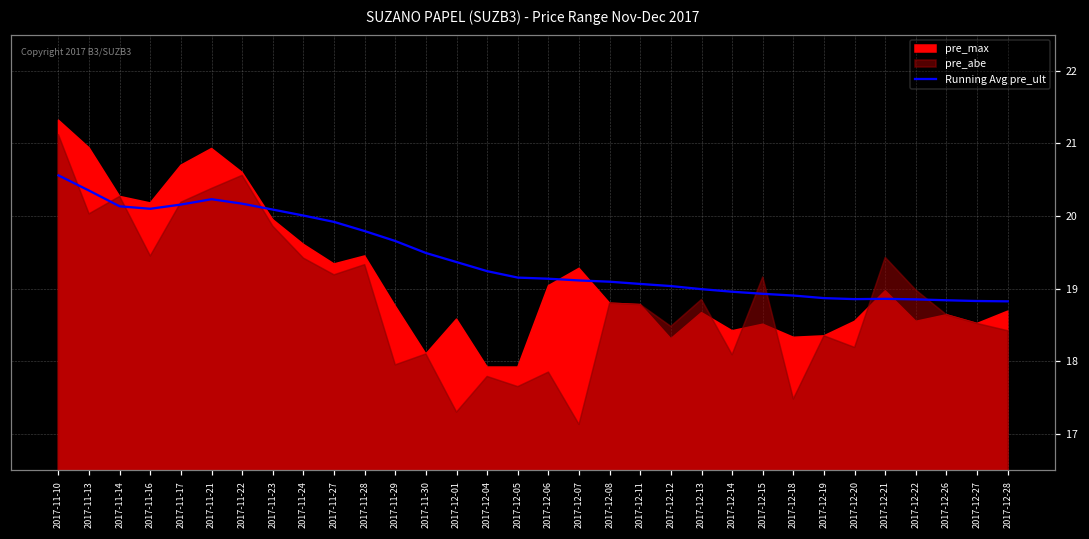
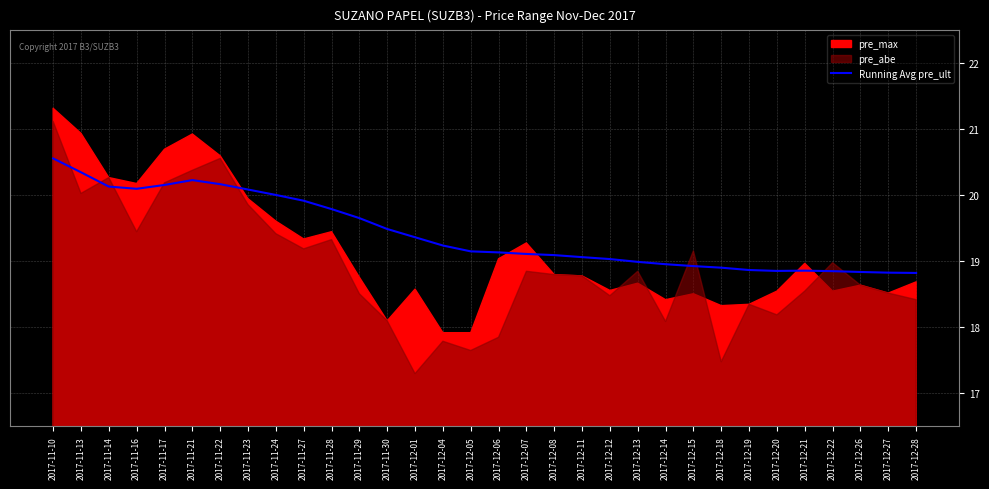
pre_abe, 2017-11-29: 18.0 -> 18.5
pre_abe, 2017-12-07: 17.1 -> 18.9
pre_max, 2017-12-12: 18.3 -> 18.6
pre_abe, 2017-12-21: 19.4 -> 18.6
